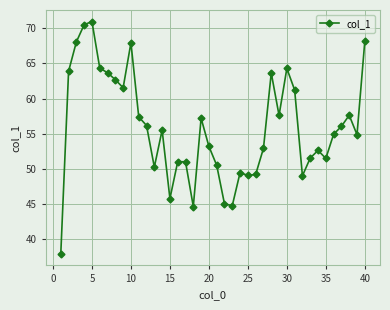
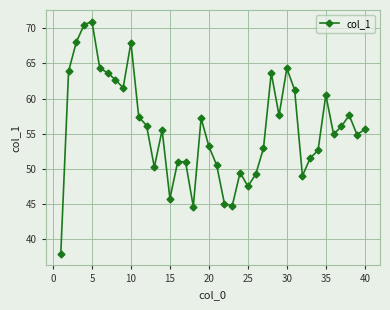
25: 49 -> 48
35: 52 -> 61
40: 68 -> 56
